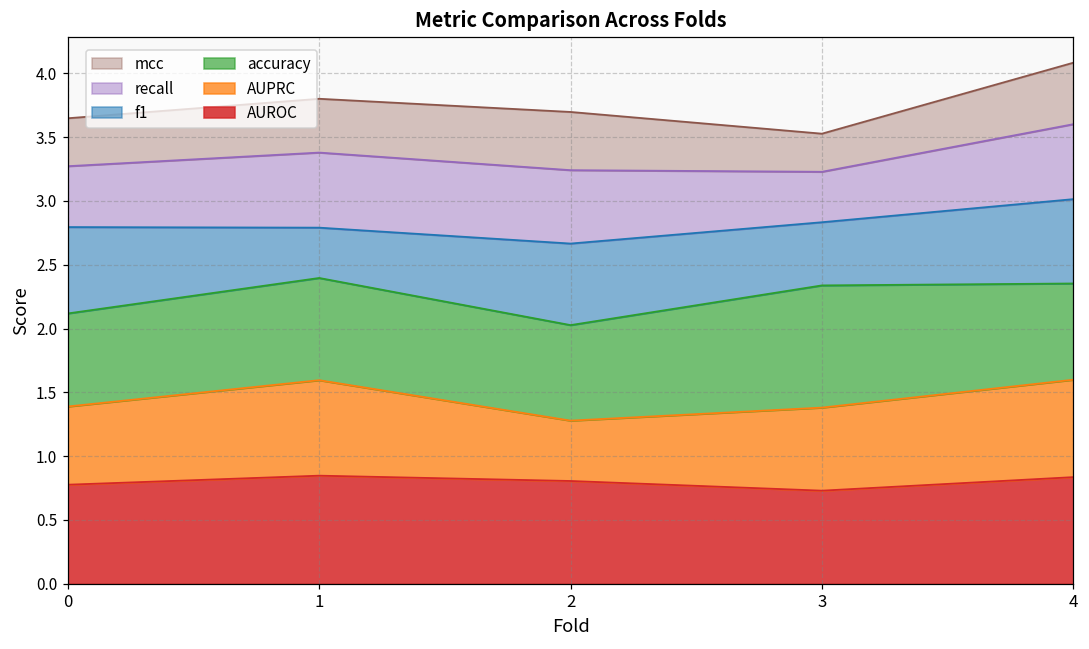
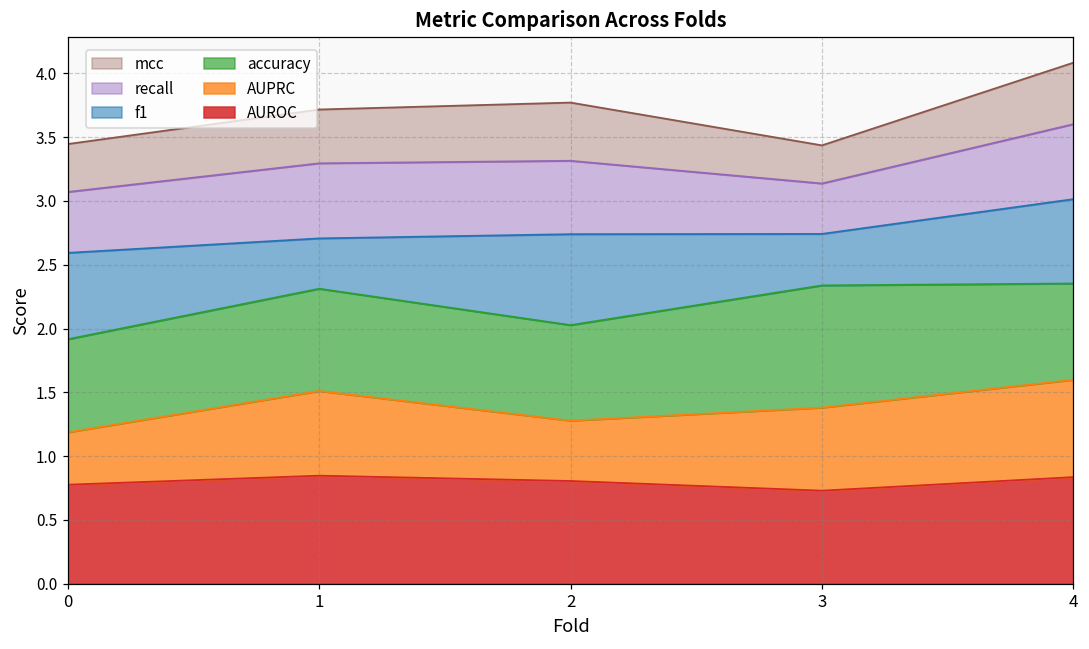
AUPRC, 0: 0.61 -> 0.41
AUPRC, 1: 0.75 -> 0.66
f1, 2: 0.64 -> 0.71
f1, 3: 0.49 -> 0.40
